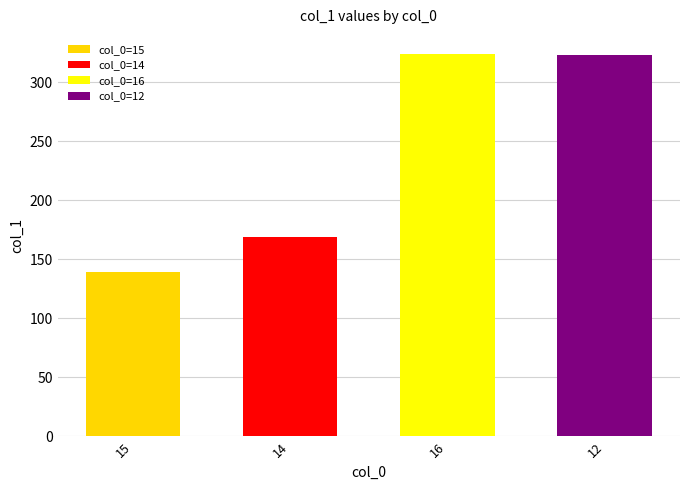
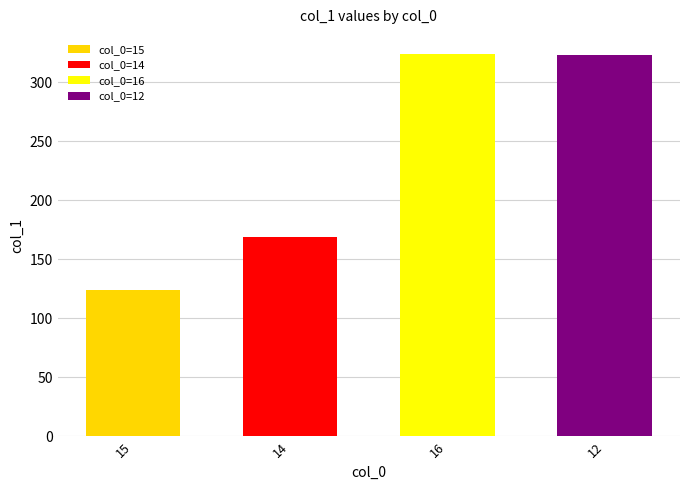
15: 139 -> 124
